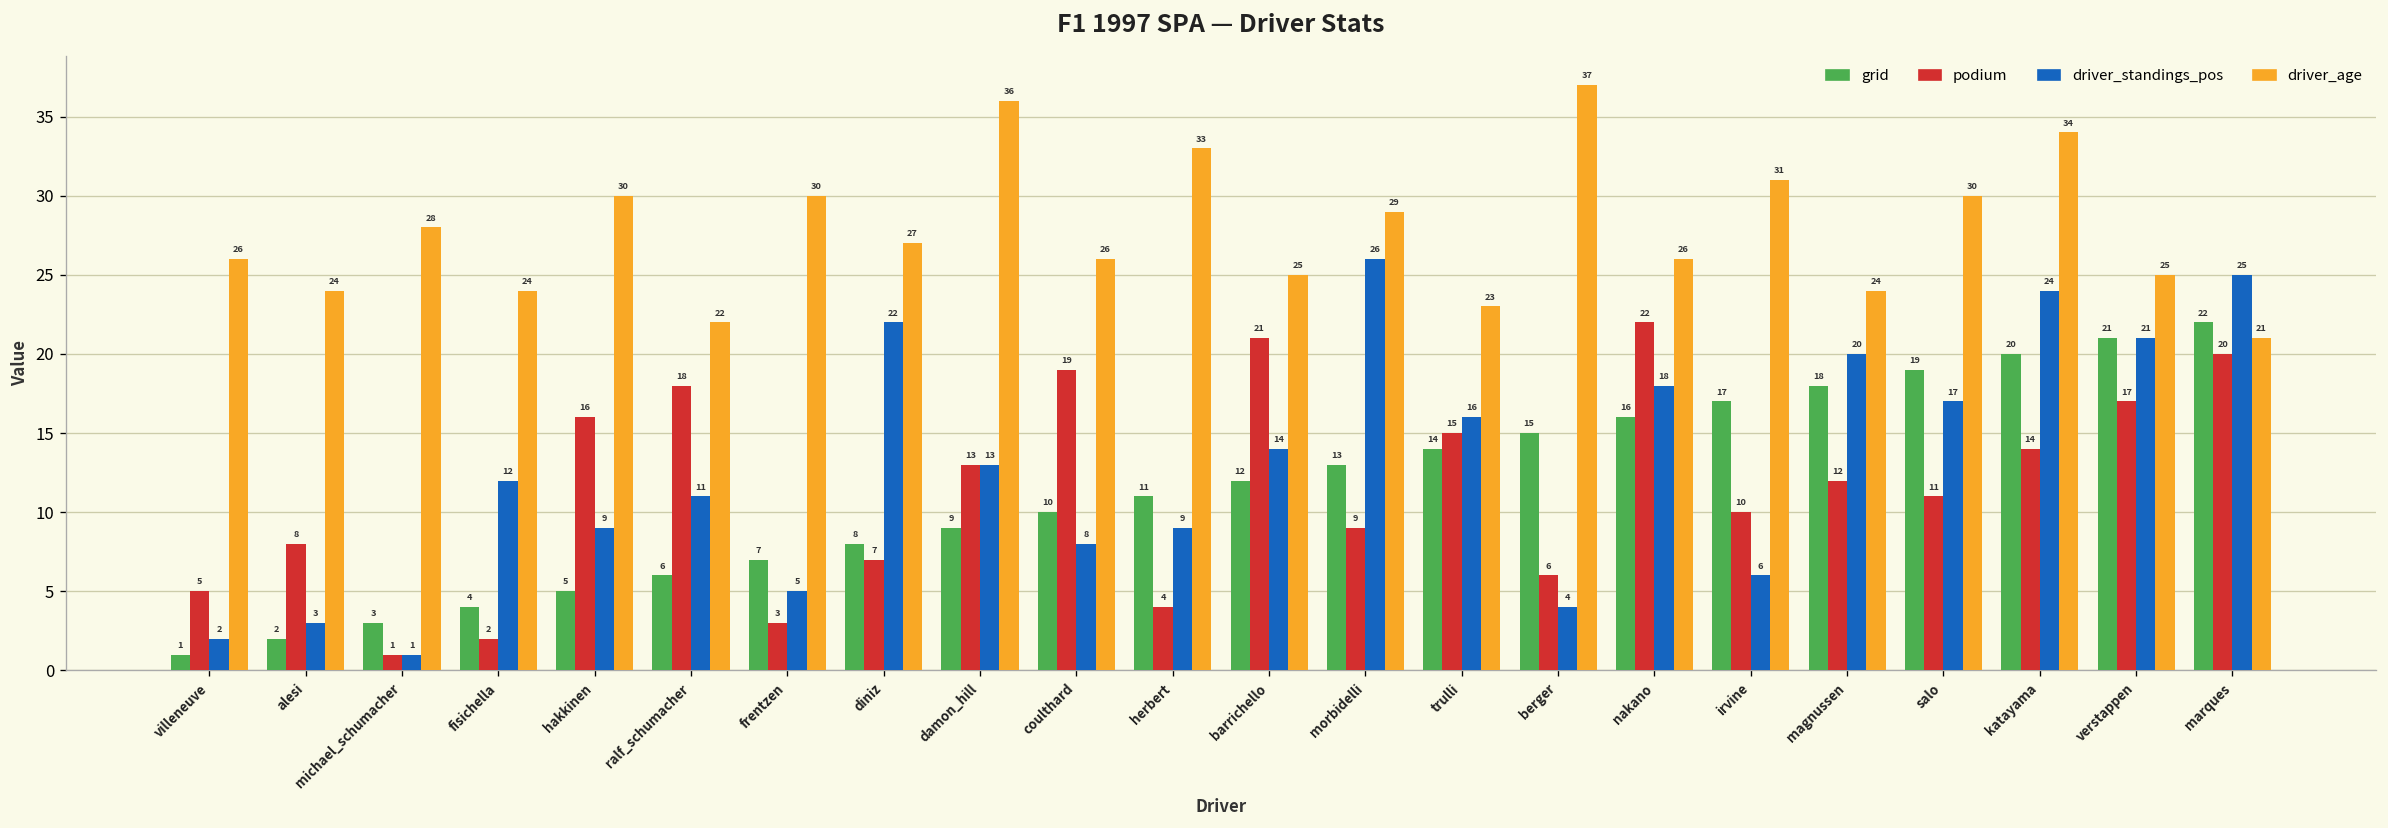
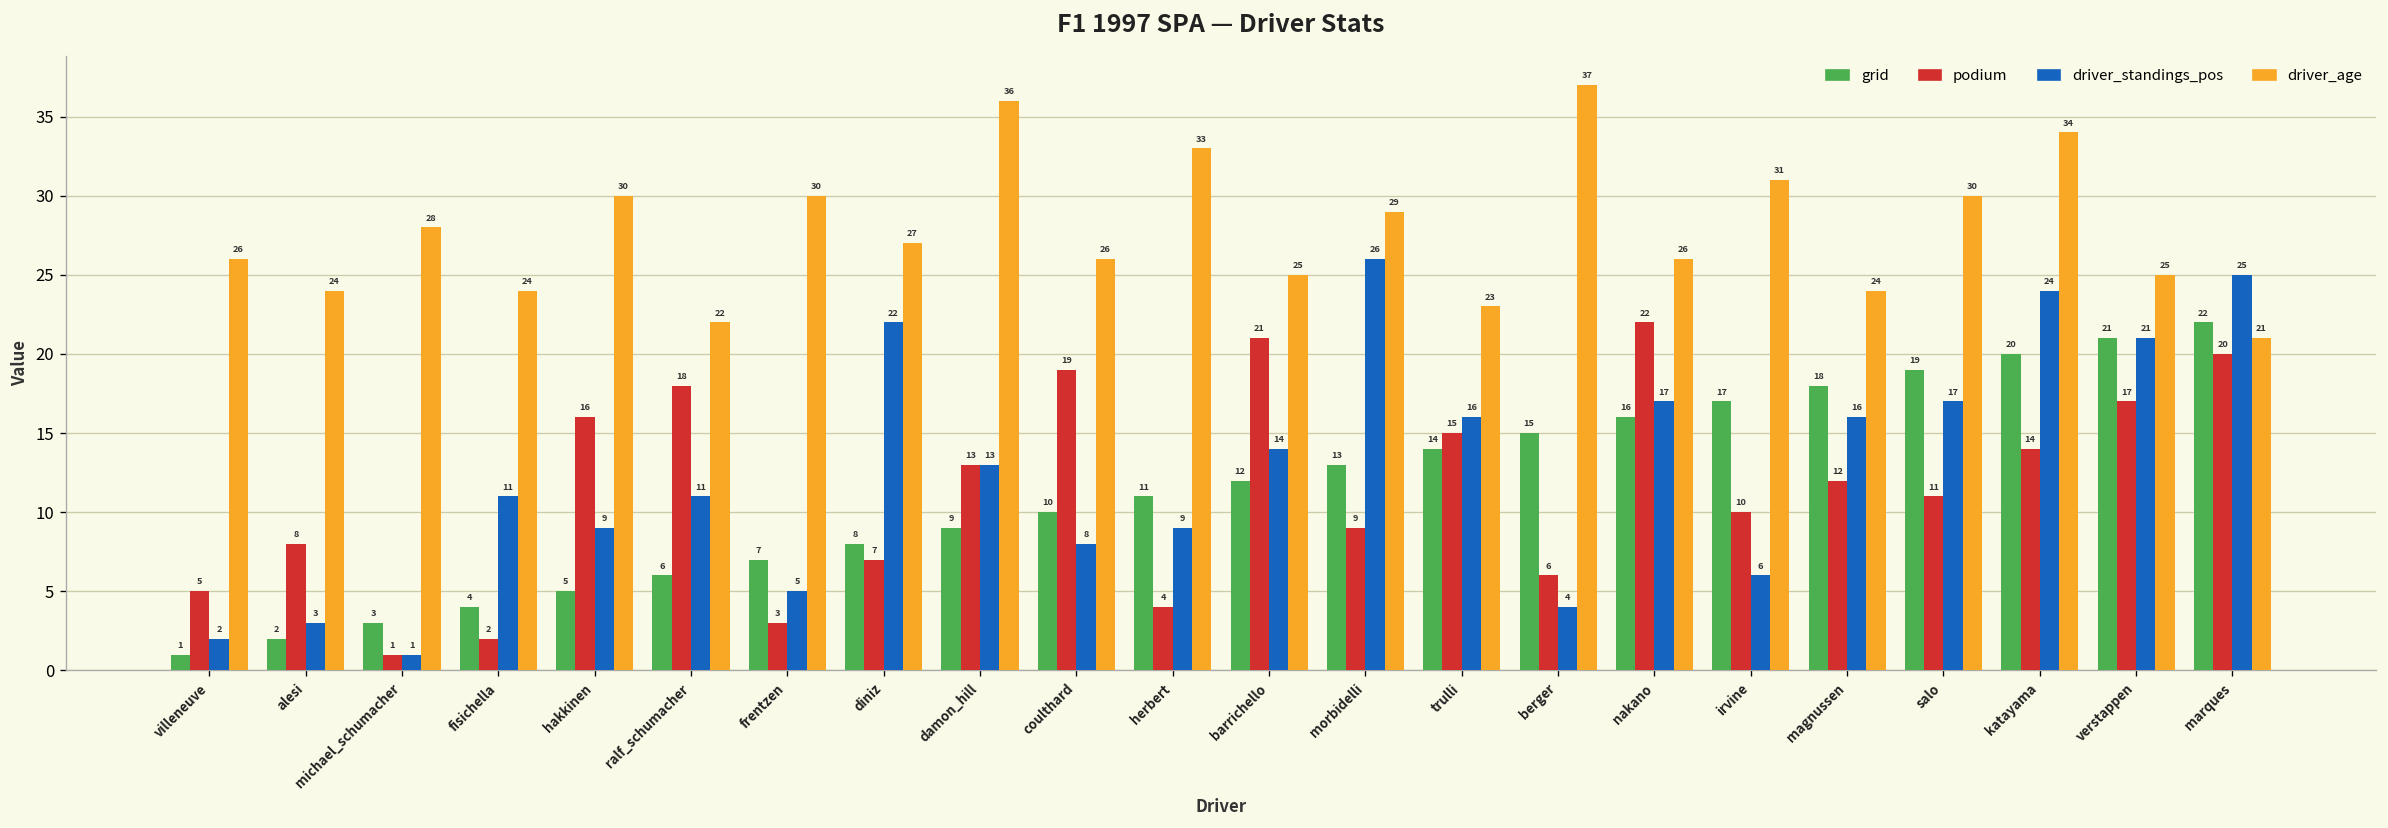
driver_standings_pos, fisichella: 12 -> 11
driver_standings_pos, nakano: 18 -> 17
driver_standings_pos, magnussen: 20 -> 16
